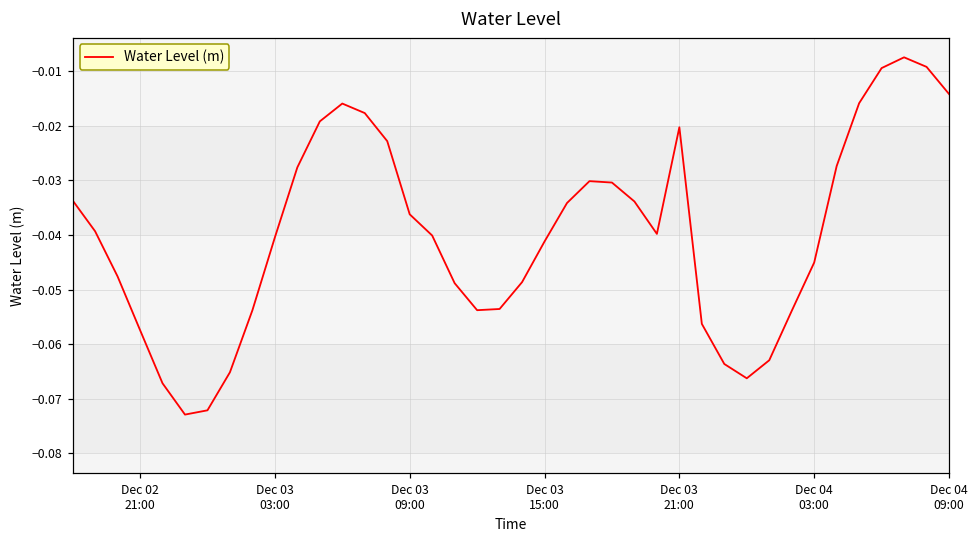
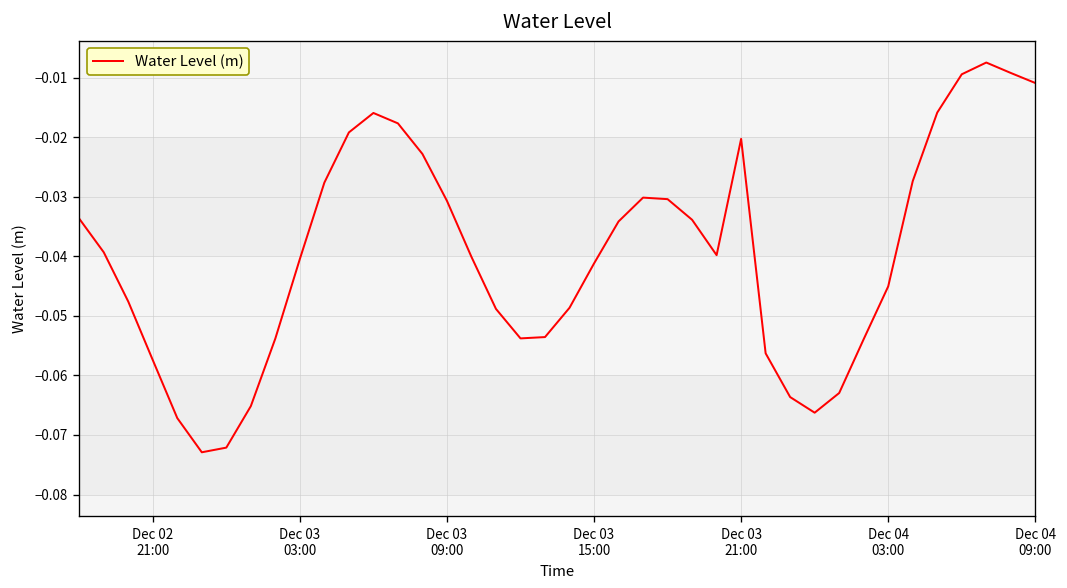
Dec 03 09:00: -0.036 -> -0.031
Dec 04 09:00: -0.014 -> -0.011
